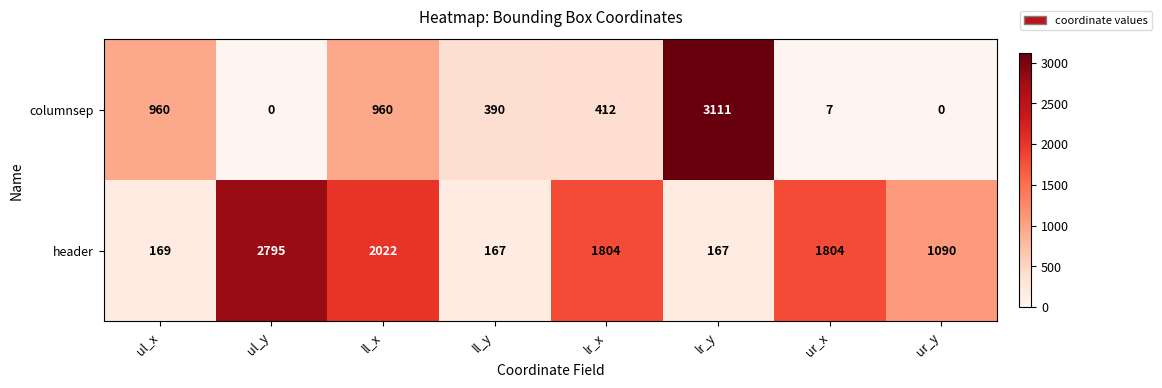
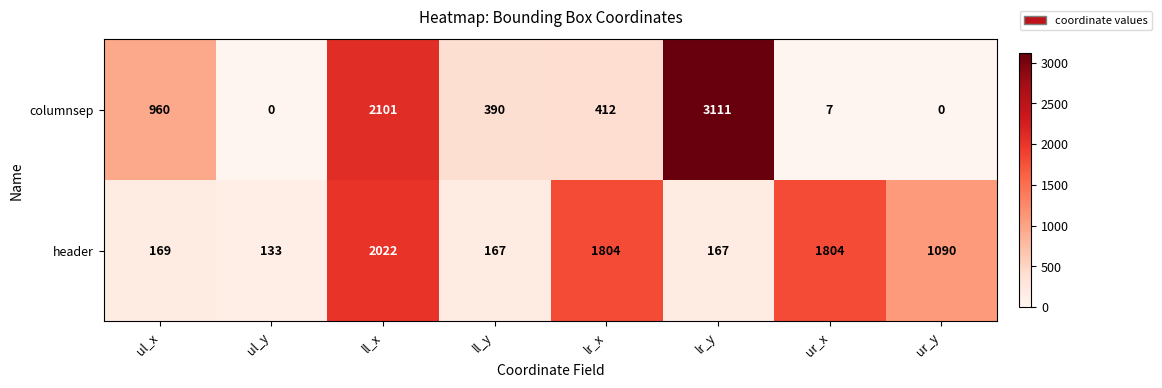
columnsep, ll_x: 960 -> 2101
header, ul_y: 2795 -> 133
